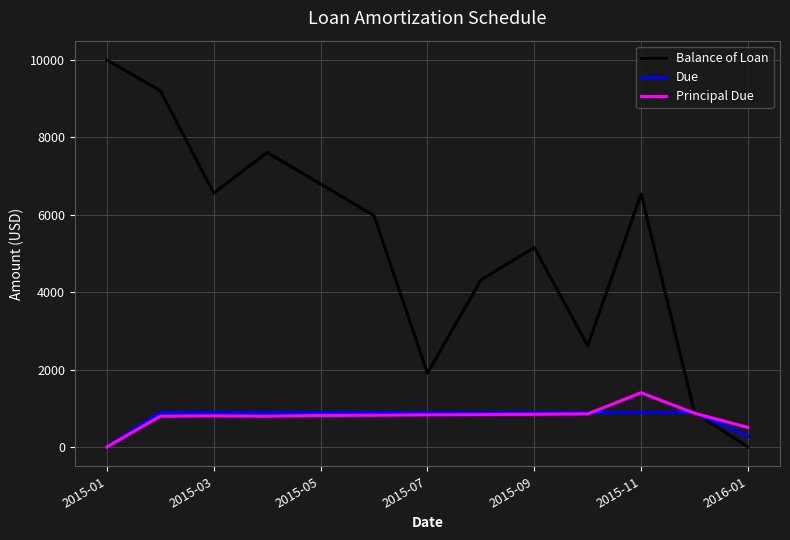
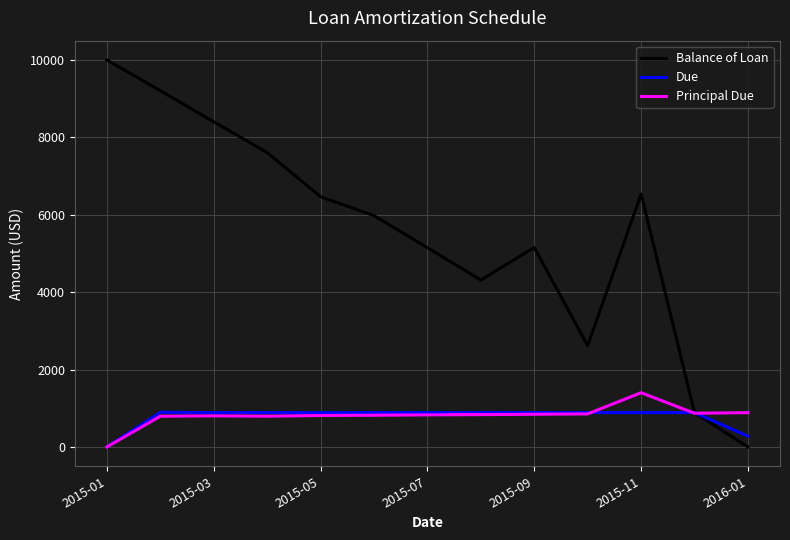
Balance of Loan, 2015-03: 6600 -> 8400
Balance of Loan, 2015-05: 6800 -> 6500
Balance of Loan, 2015-07: 1900 -> 5100
Principal Due, 2016-01: 500 -> 900
